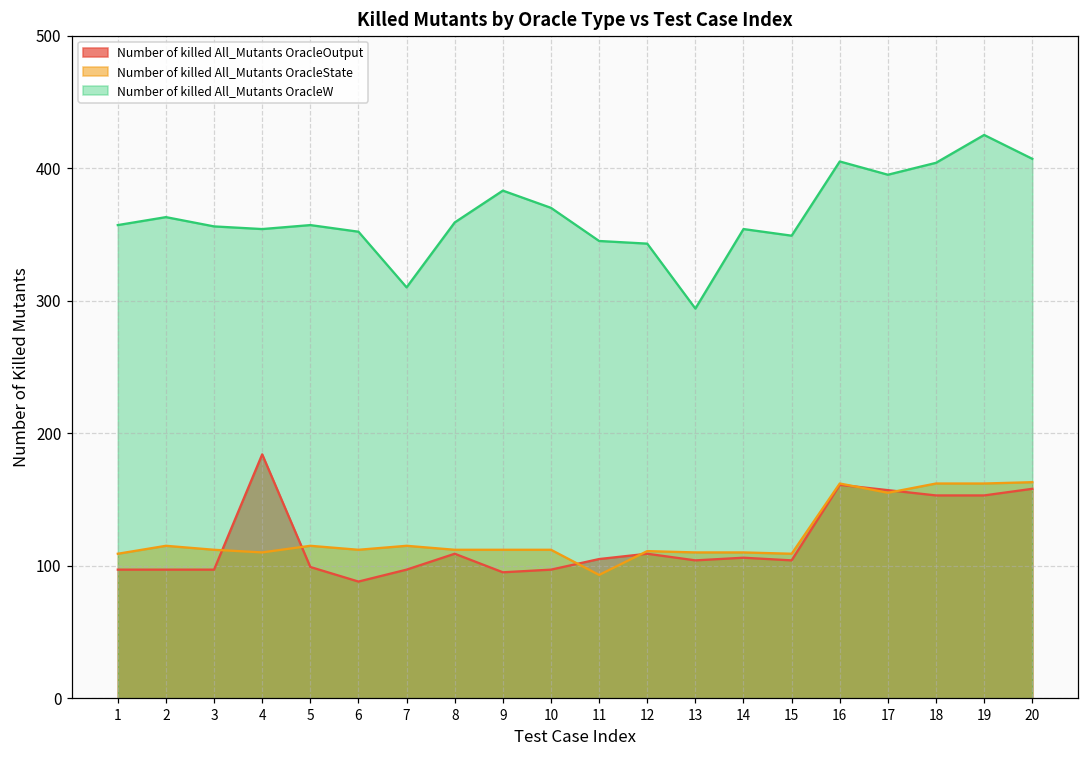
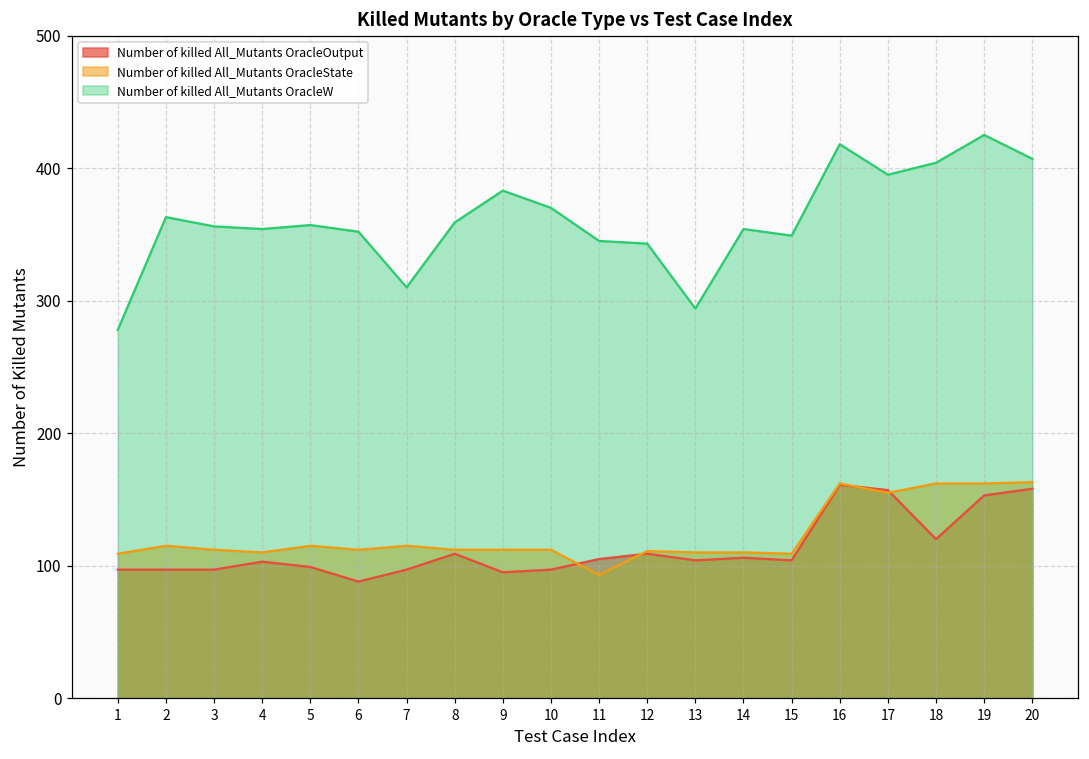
Number of killed All_Mutants OracleW, 1: 357 -> 278
Number of killed All_Mutants OracleOutput, 4: 184 -> 103
Number of killed All_Mutants OracleW, 16: 405 -> 418
Number of killed All_Mutants OracleOutput, 18: 153 -> 120
